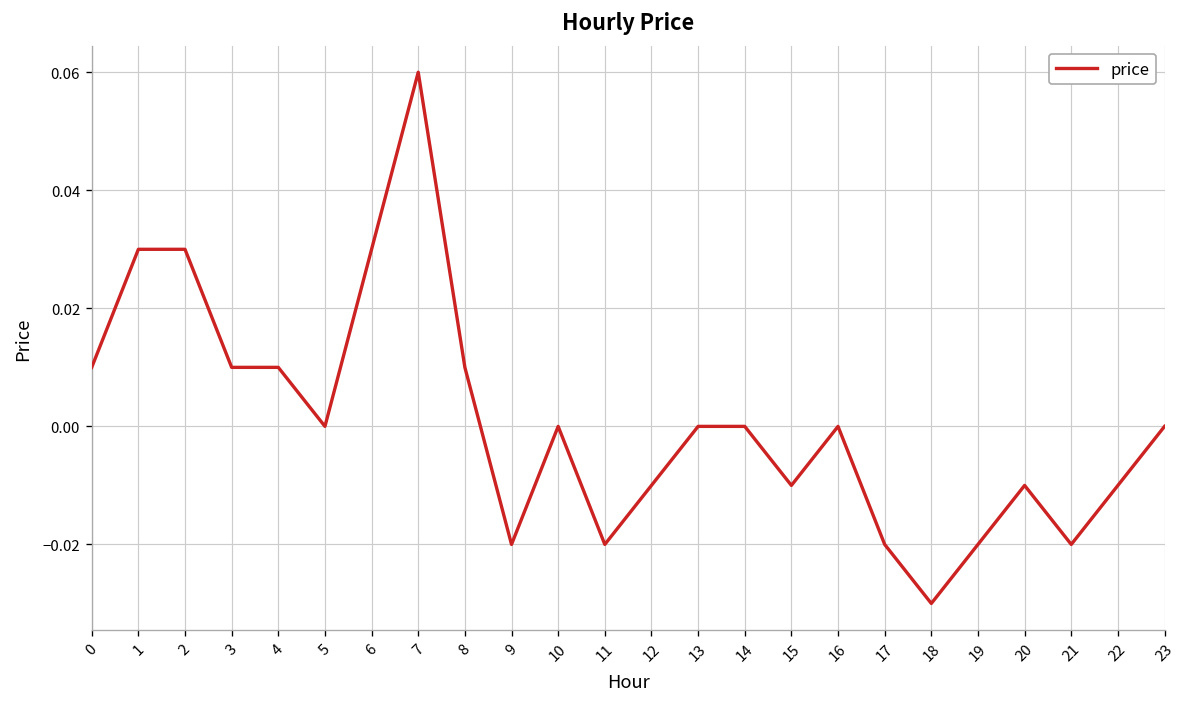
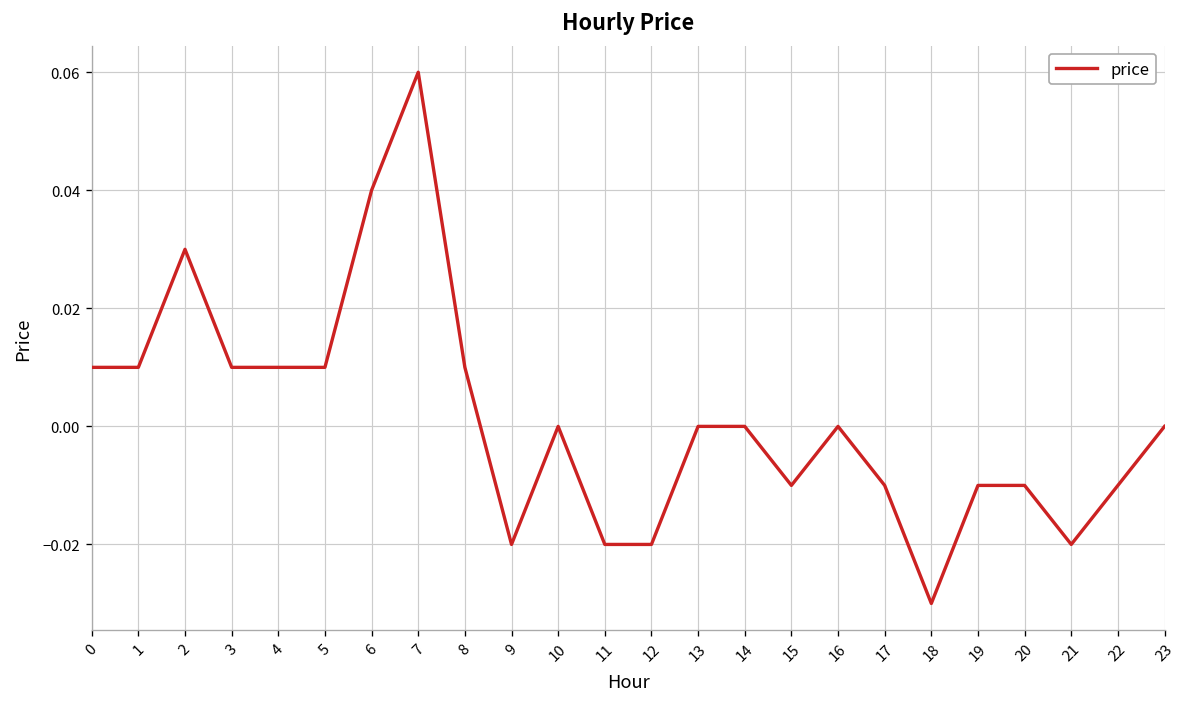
1: 0.03 -> 0.01
5: 0.00 -> 0.01
6: 0.03 -> 0.04
12: -0.01 -> -0.02
17: -0.02 -> -0.01
19: -0.02 -> -0.01
